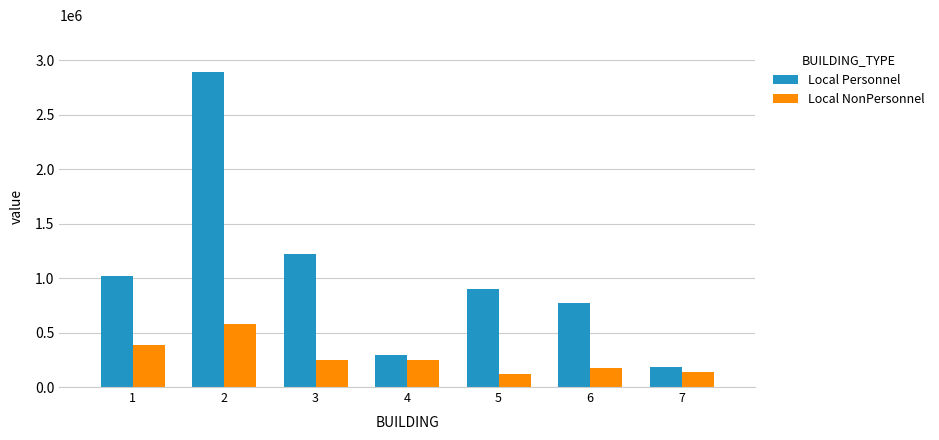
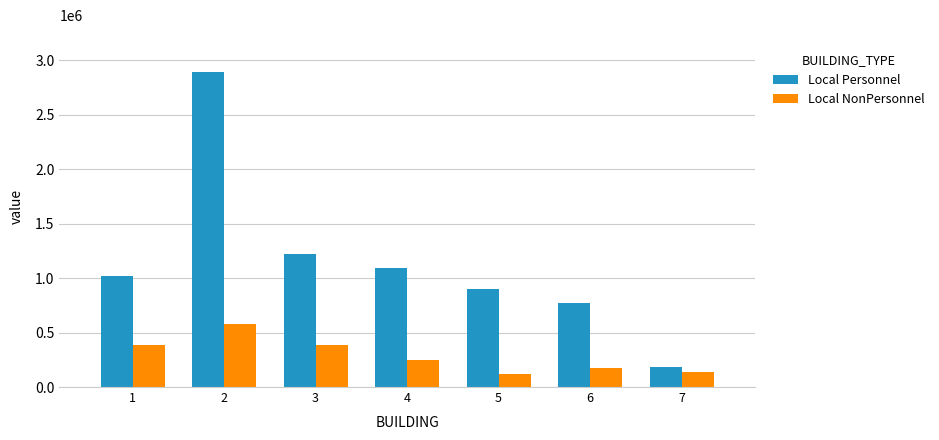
Local NonPersonnel, 3: 250000 -> 390000
Local Personnel, 4: 290000 -> 1090000
